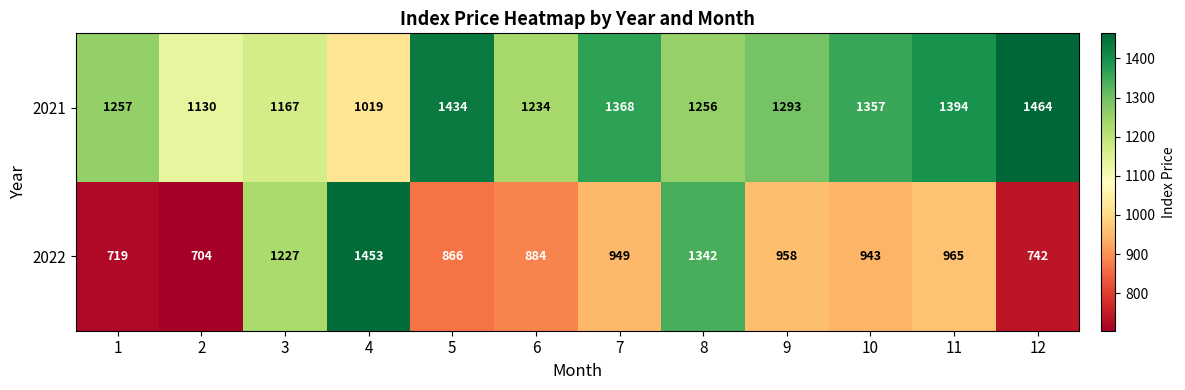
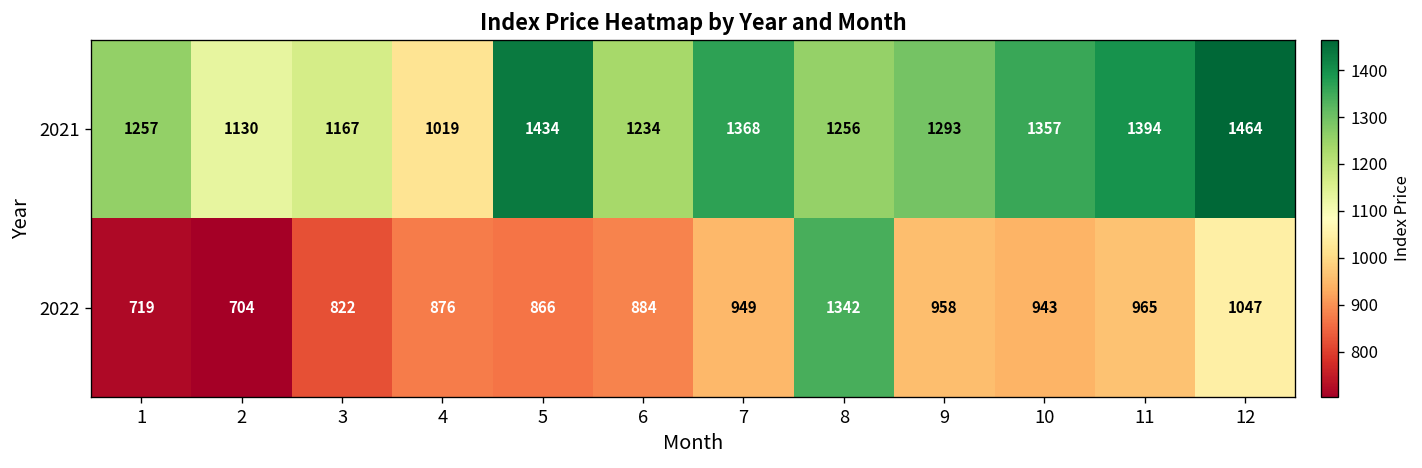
2022, 3: 1227 -> 822
2022, 4: 1453 -> 876
2022, 12: 742 -> 1047
